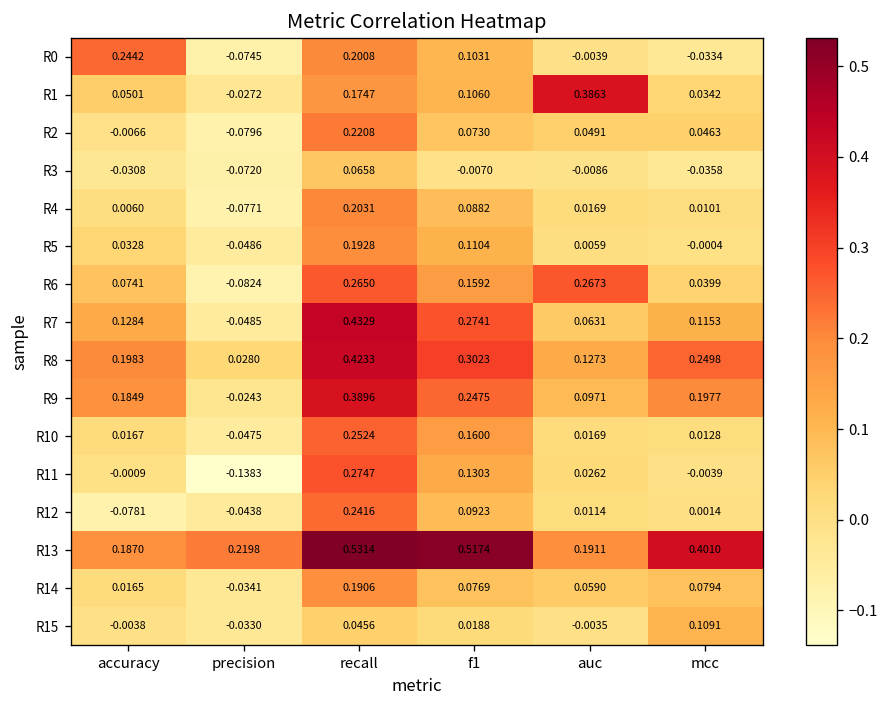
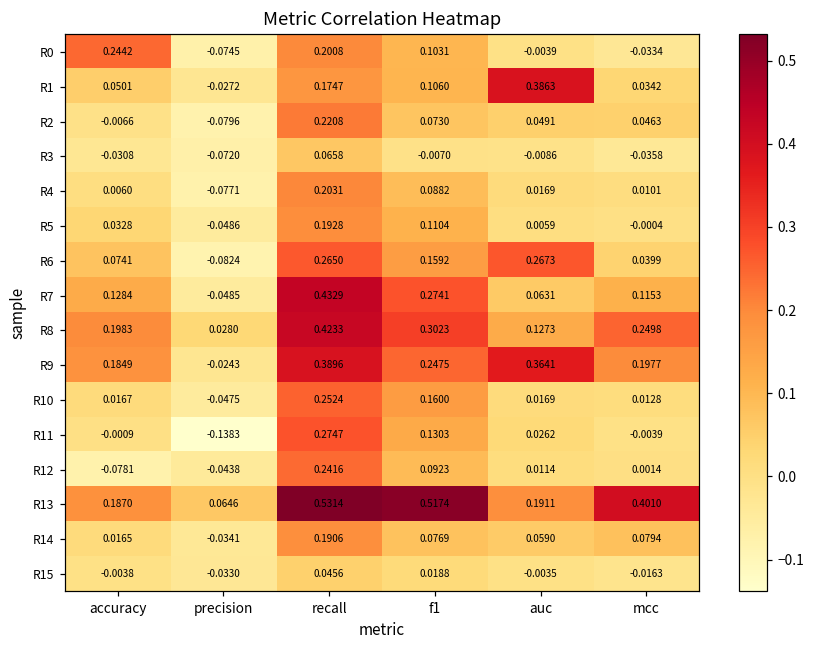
R9, auc: 0.0971 -> 0.3641
R13, precision: 0.2198 -> 0.0646
R15, mcc: 0.1091 -> -0.0163
